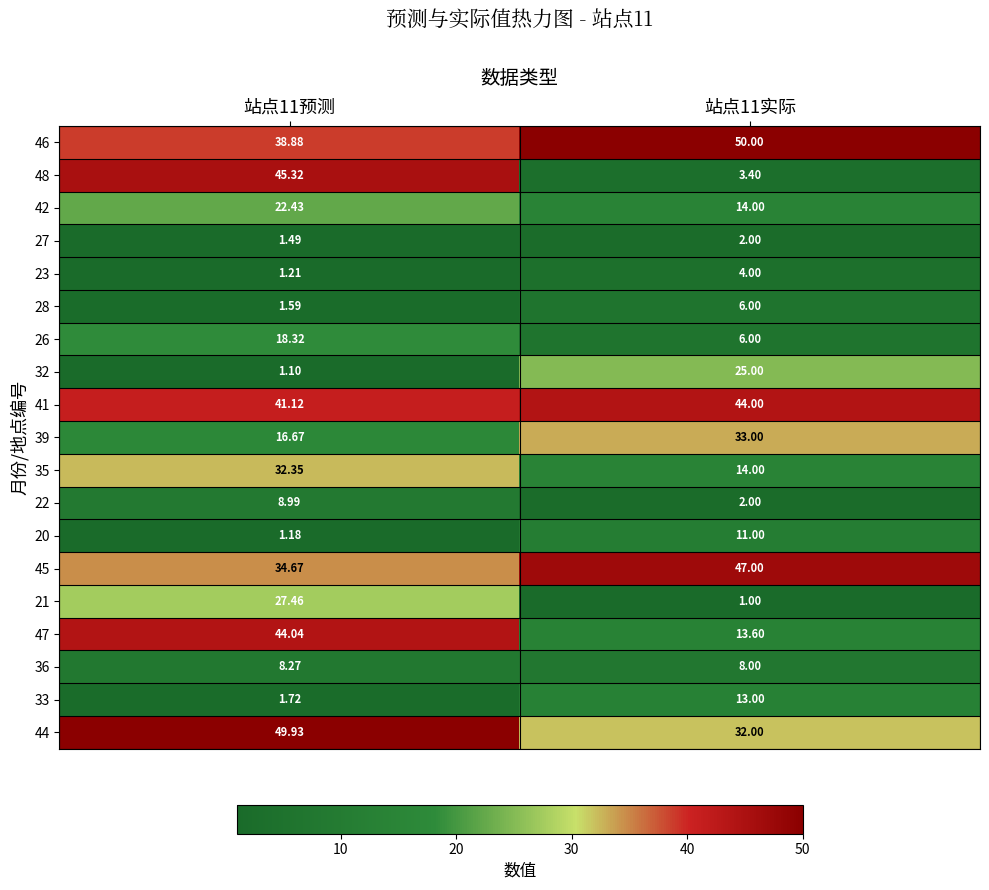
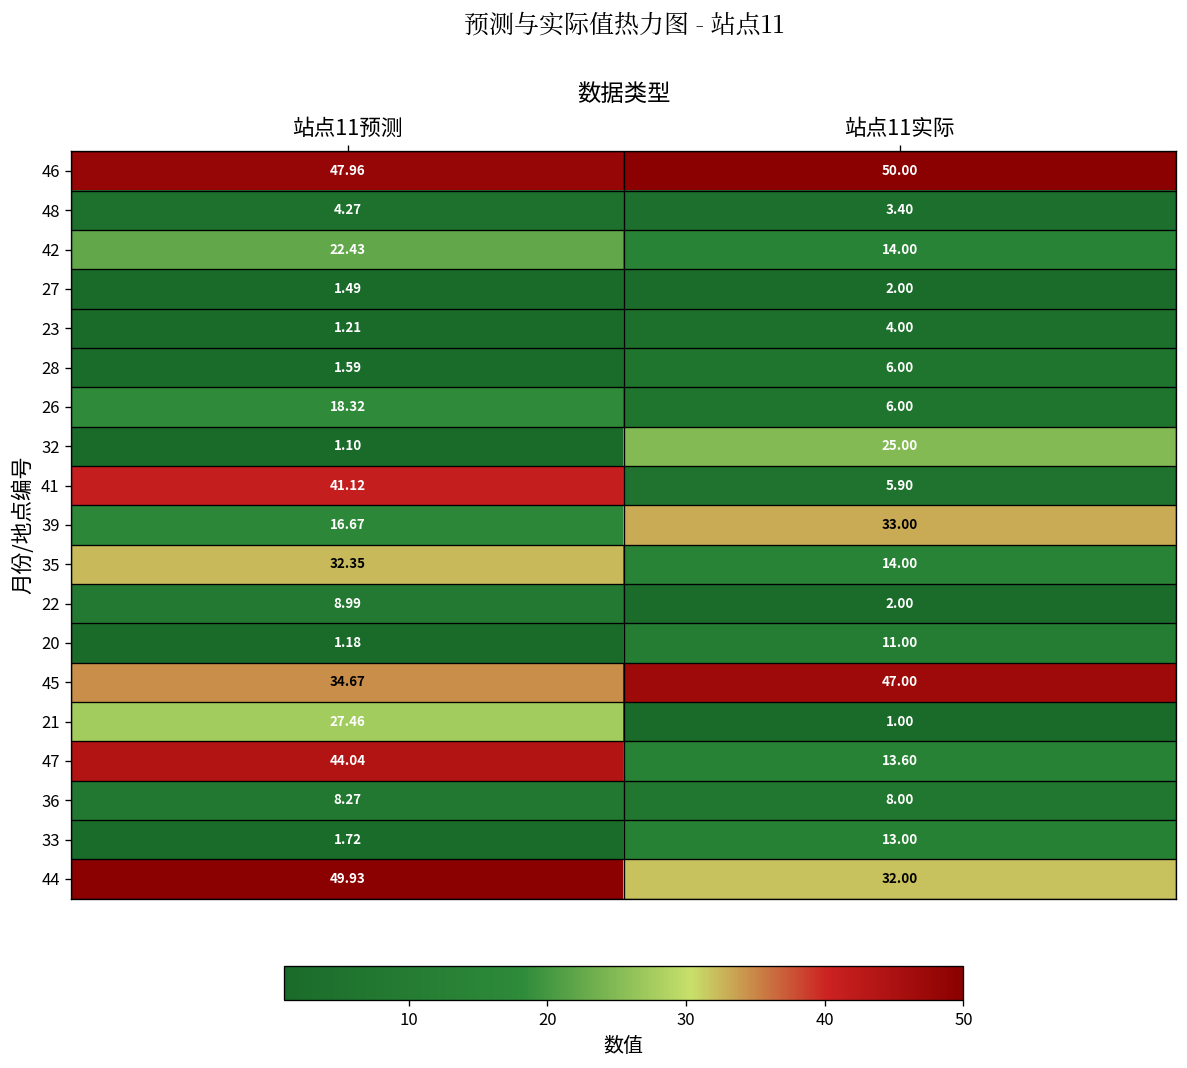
46, 站点11预测: 38.88 -> 47.96
48, 站点11预测: 45.32 -> 4.27
41, 站点11实际: 44.00 -> 5.90
